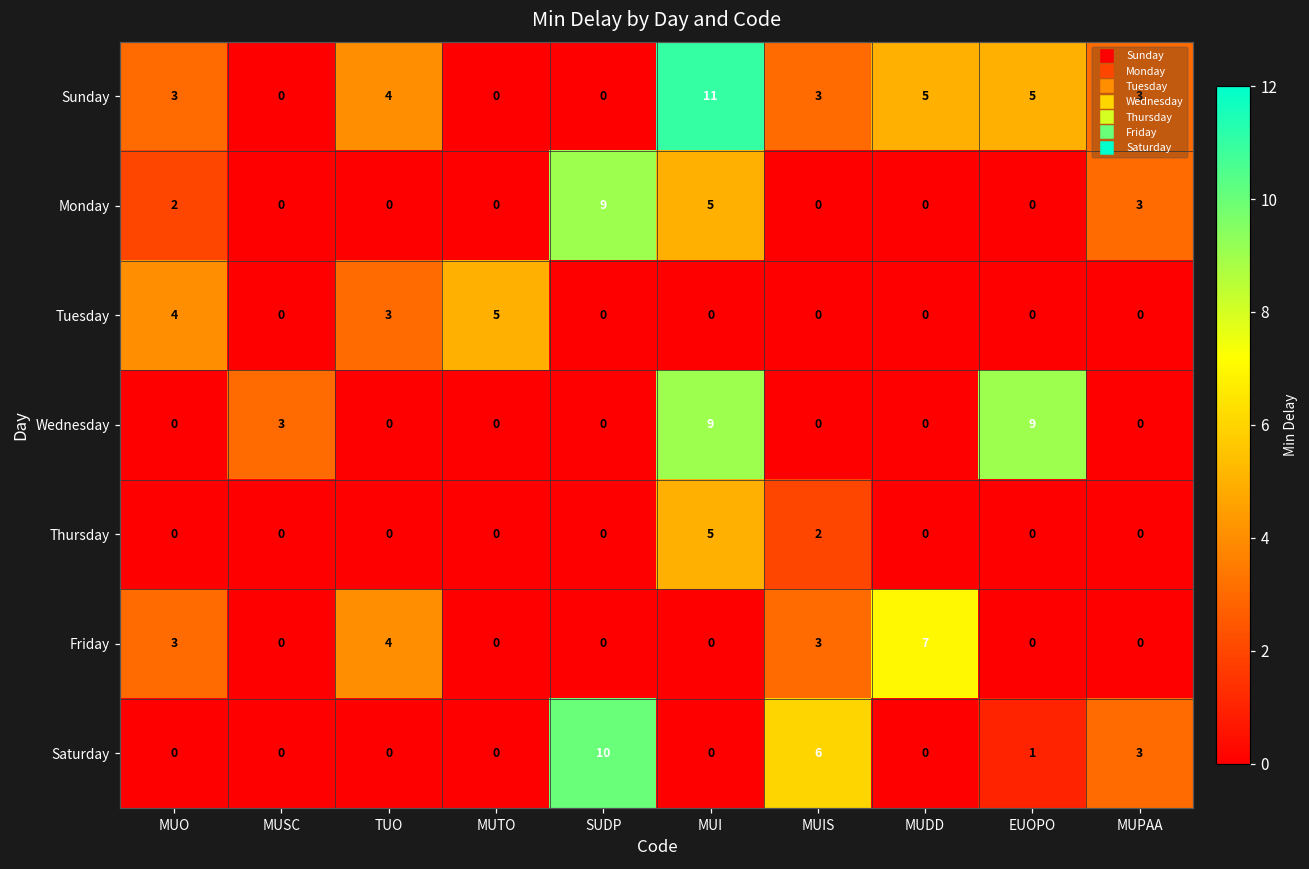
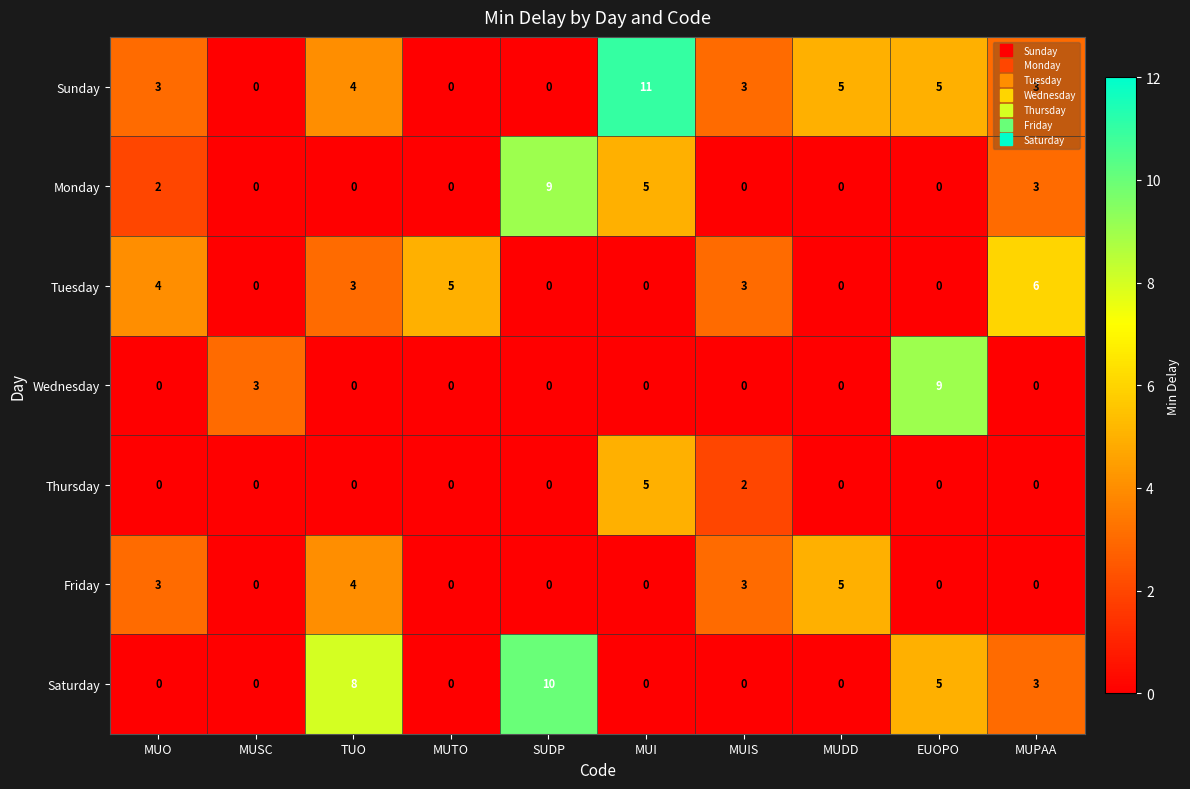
Tuesday, MUIS: 0 -> 3
Tuesday, MUPAA: 0 -> 6
Wednesday, MUI: 9 -> 0
Friday, MUDD: 7 -> 5
Saturday, TUO: 0 -> 8
Saturday, MUIS: 6 -> 0
Saturday, EUOPO: 1 -> 5
